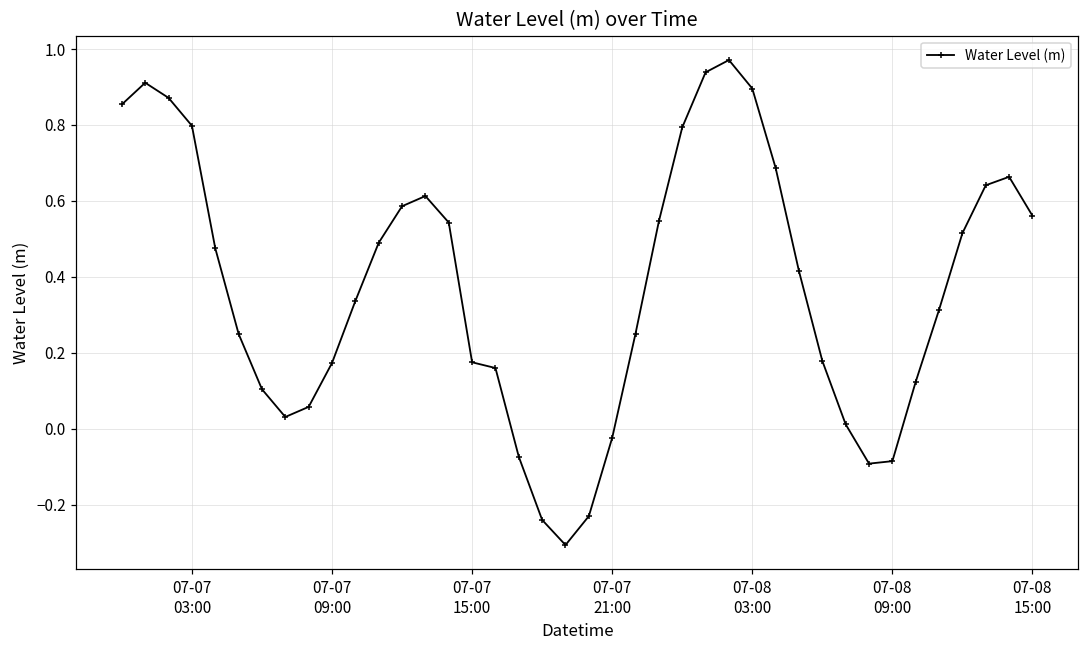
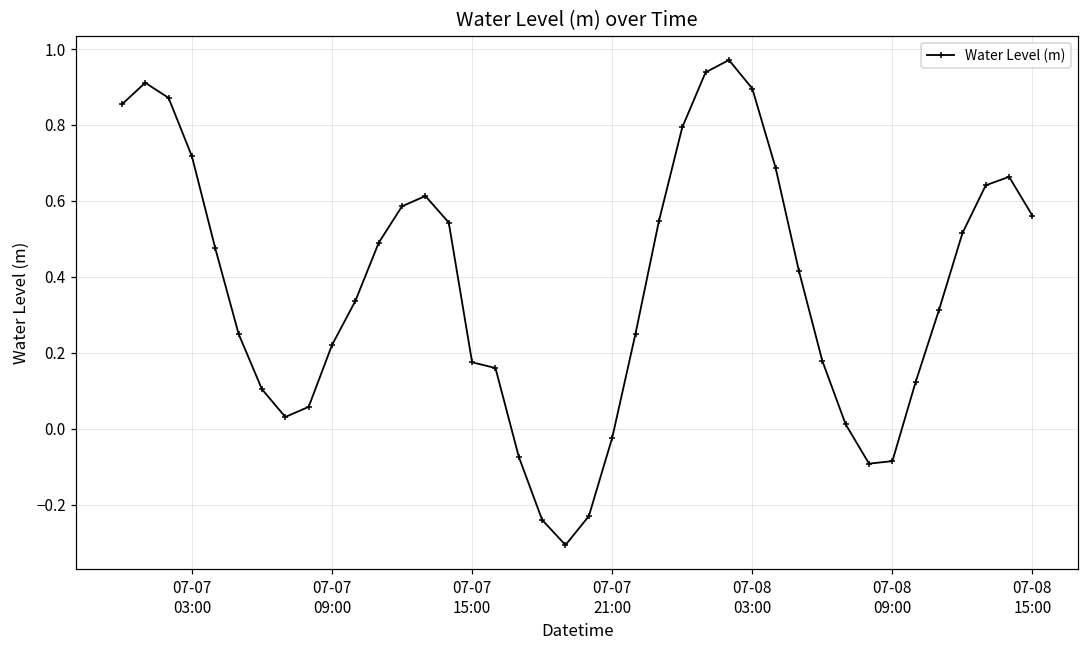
07-07 03:00: 0.80 -> 0.72
07-07 09:00: 0.17 -> 0.22
